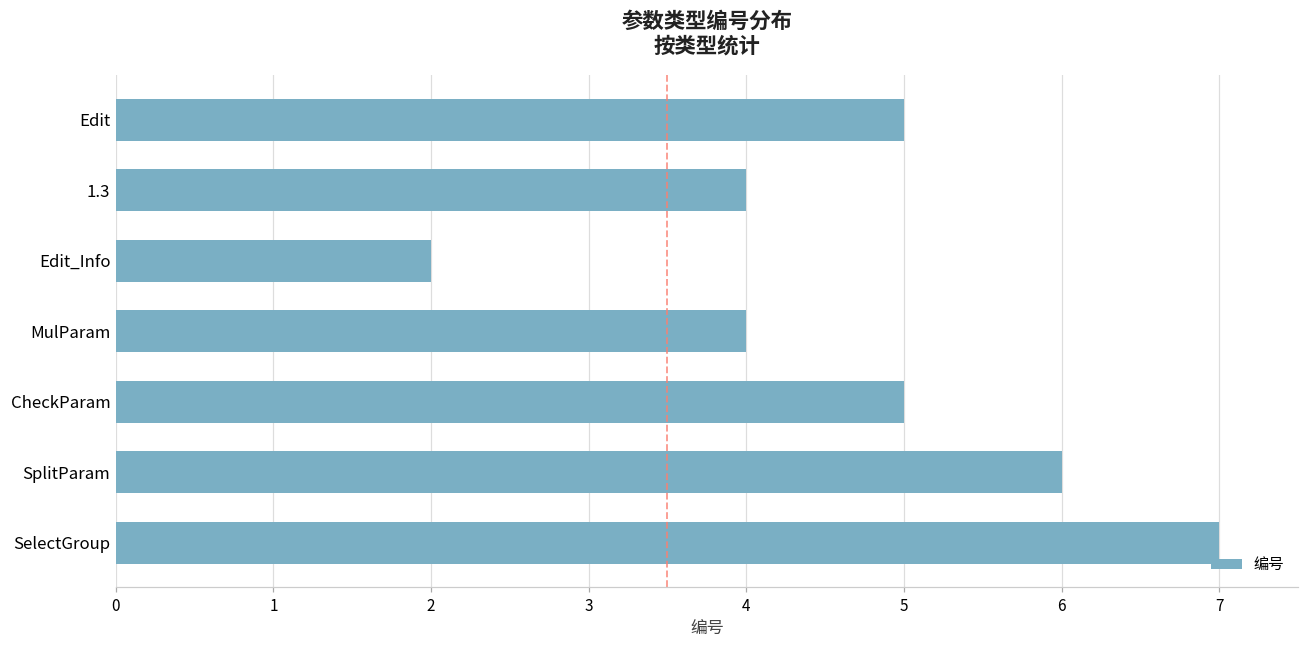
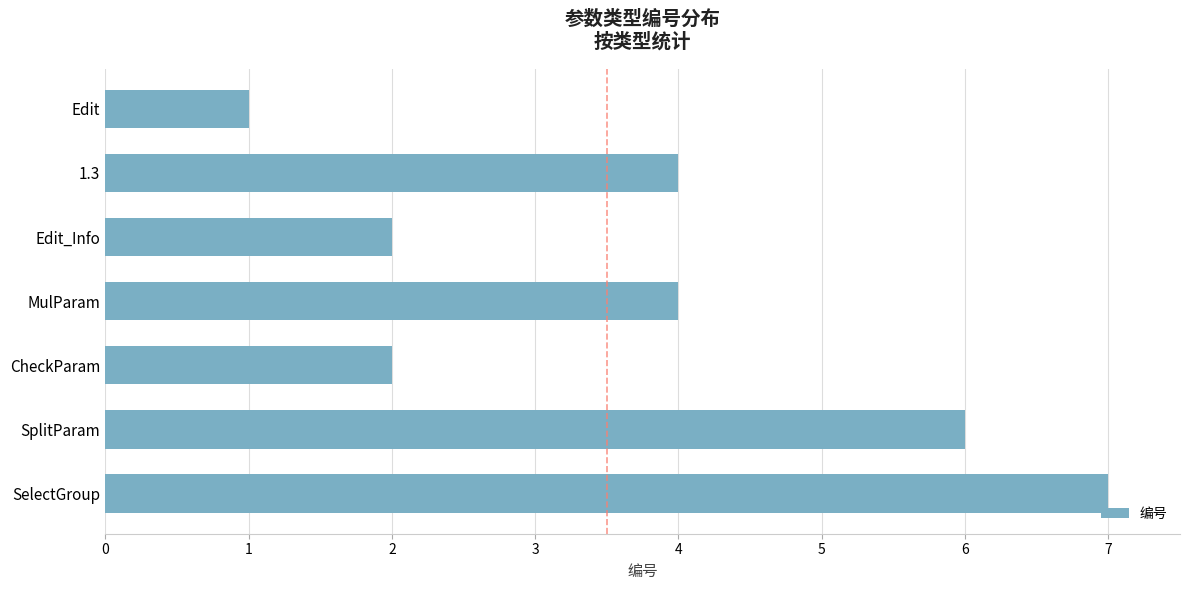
Edit: 5 -> 1
CheckParam: 5 -> 2
